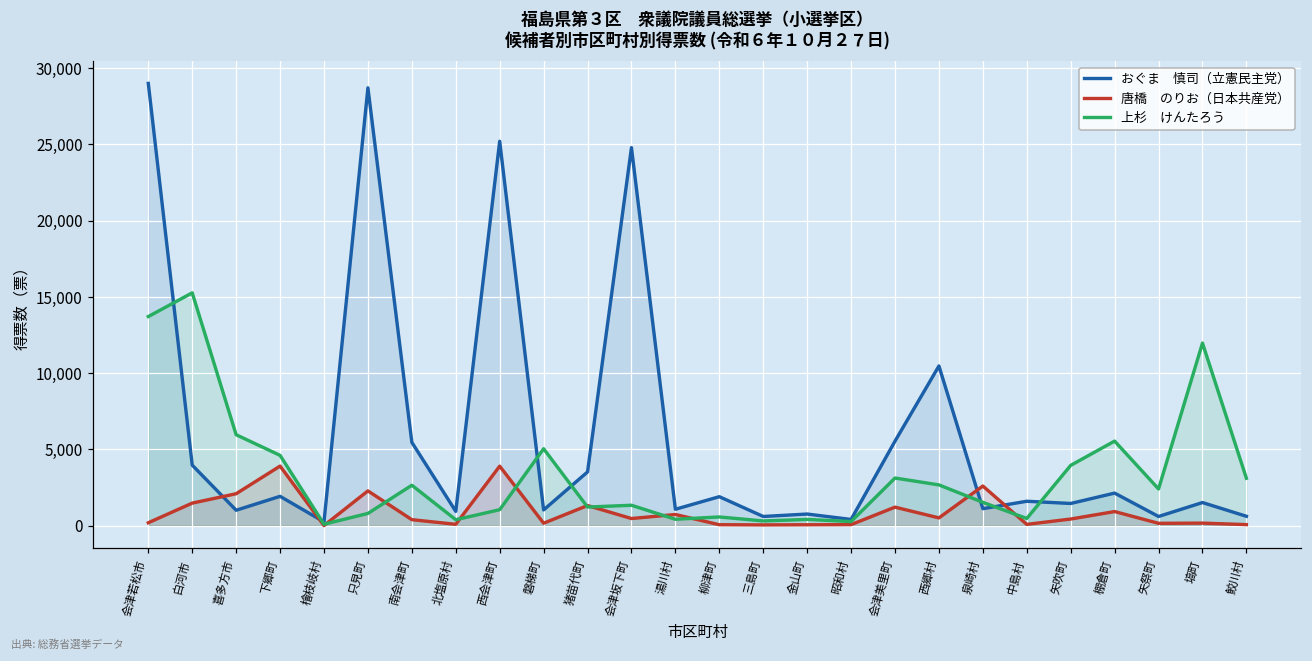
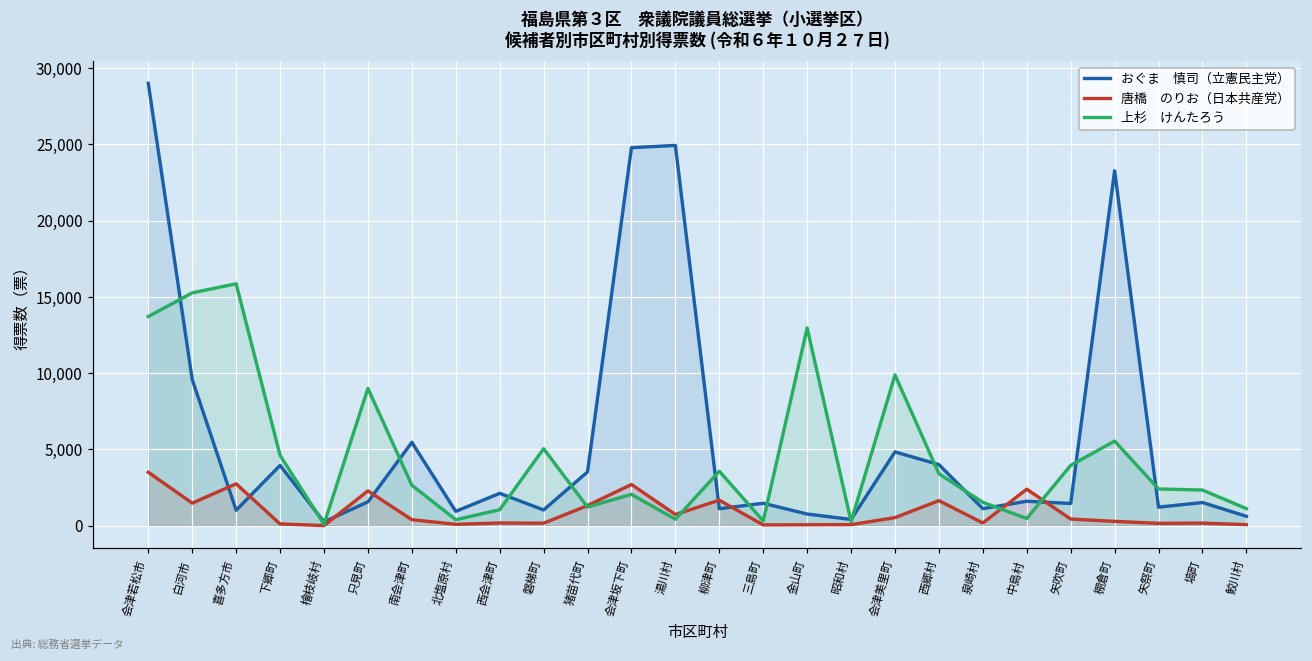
唐橋 のりお（日本共産党）, 会津若松市: 200 -> 3,500
おぐま 慎司（立憲民主党）, 白河市: 4,000 -> 9,600
唐橋 のりお（日本共産党）, 喜多方市: 2,100 -> 2,700
上杉 けんたろう, 喜多方市: 6,000 -> 15,900
おぐま 慎司（立憲民主党）, 下郷町: 1,900 -> 4,000
唐橋 のりお（日本共産党）, 下郷町: 3,900 -> 100
おぐま 慎司（立憲民主党）, 只見町: 28,700 -> 1,600
上杉 けんたろう, 只見町: 800 -> 9,000
おぐま 慎司（立憲民主党）, 西会津町: 25,200 -> 2,100
唐橋 のりお（日本共産党）, 西会津町: 3,900 -> 200
唐橋 のりお（日本共産党）, 会津坂下町: 500 -> 2,700
上杉 けんたろう, 会津坂下町: 1,300 -> 2,100
おぐま 慎司（立憲民主党）, 湯川村: 1,100 -> 24,900
おぐま 慎司（立憲民主党）, 柳津町: 1,900 -> 1,100
唐橋 のりお（日本共産党）, 柳津町: 100 -> 1,700
上杉 けんたろう, 柳津町: 600 -> 3,600
おぐま 慎司（立憲民主党）, 三島町: 600 -> 1,500
上杉 けんたろう, 金山町: 400 -> 13,000
おぐま 慎司（立憲民主党）, 会津美里町: 5,500 -> 4,800
唐橋 のりお（日本共産党）, 会津美里町: 1,200 -> 500
上杉 けんたろう, 会津美里町: 3,100 -> 9,900
おぐま 慎司（立憲民主党）, 西郷村: 10,500 -> 4,000
唐橋 のりお（日本共産党）, 西郷村: 500 -> 1,600
上杉 けんたろう, 西郷村: 2,700 -> 3,400
唐橋 のりお（日本共産党）, 泉崎村: 2,600 -> 200
唐橋 のりお（日本共産党）, 中島村: 100 -> 2,400
おぐま 慎司（立憲民主党）, 棚倉町: 2,100 -> 23,300
唐橋 のりお（日本共産党）, 棚倉町: 900 -> 300
おぐま 慎司（立憲民主党）, 矢祭町: 600 -> 1,200
上杉 けんたろう, 塙町: 12,000 -> 2,300
上杉 けんたろう, 鮫川村: 3,100 -> 1,100
